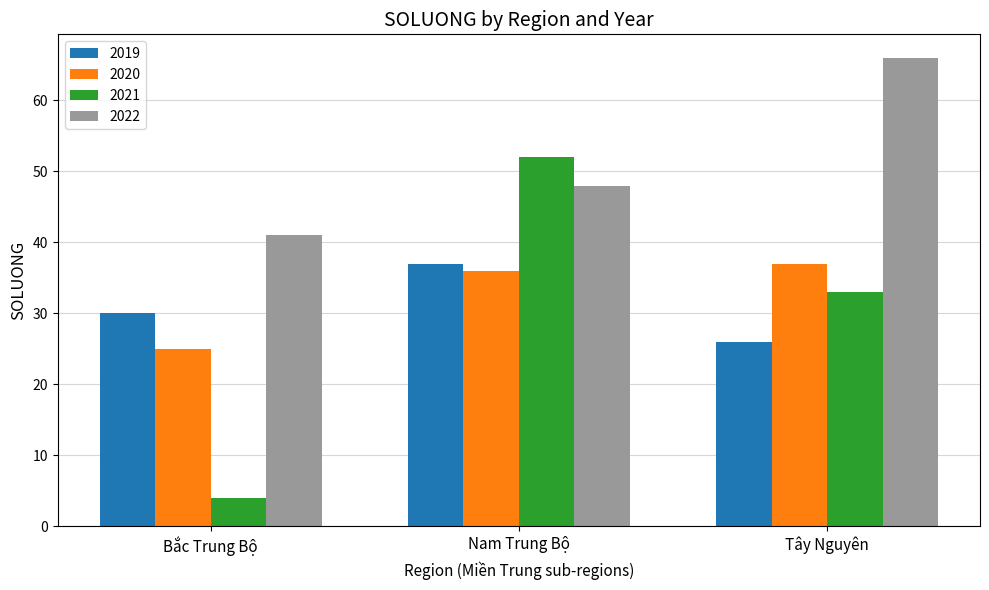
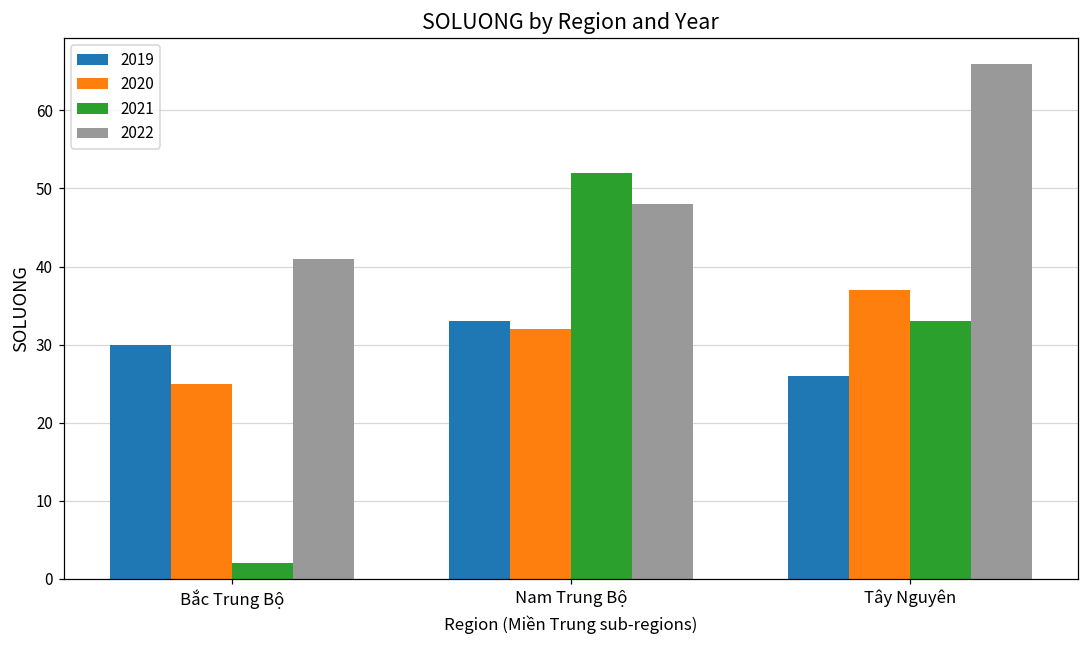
2021, Bắc Trung Bộ: 4 -> 2
2019, Nam Trung Bộ: 37 -> 33
2020, Nam Trung Bộ: 36 -> 32
